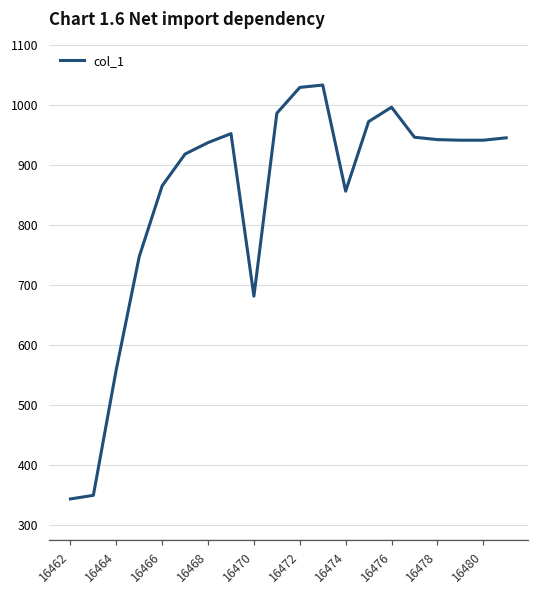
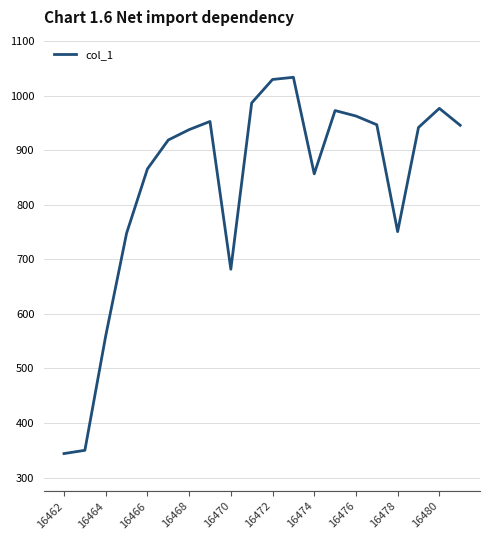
16476: 1000 -> 960
16478: 940 -> 750
16480: 940 -> 980
